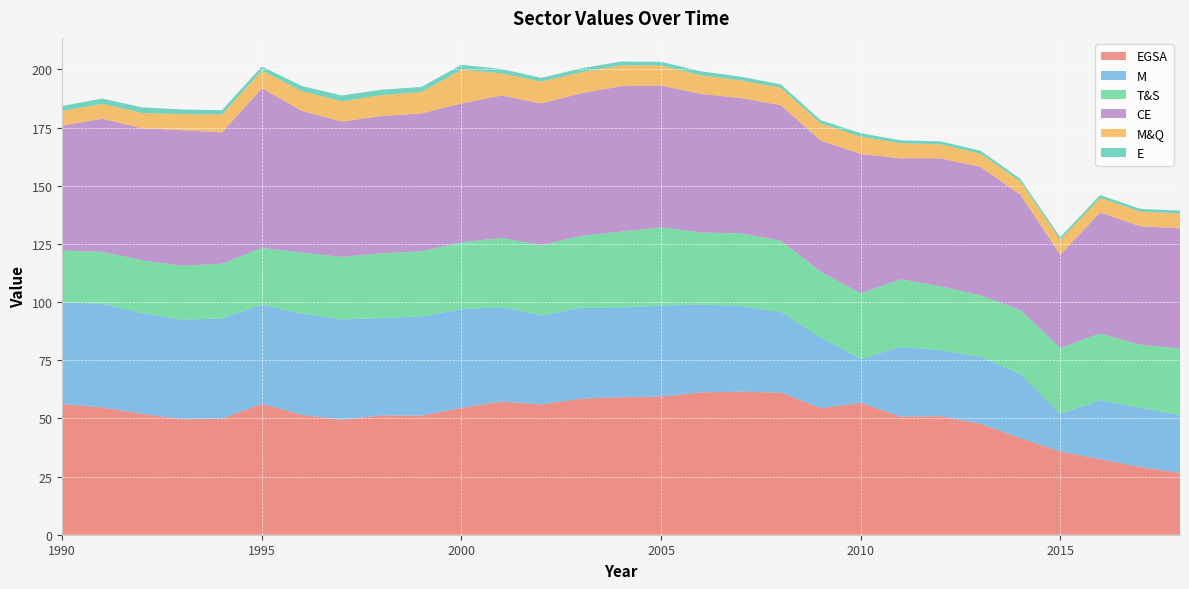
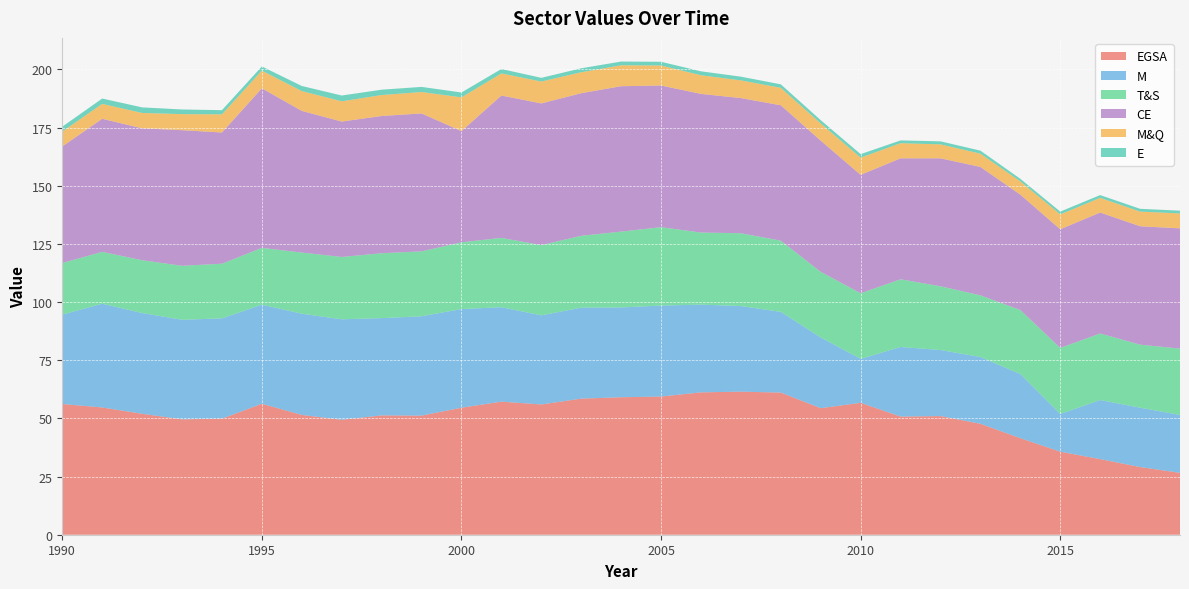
M, 1990: 44 -> 38
CE, 1990: 54 -> 50
CE, 2000: 60 -> 48
CE, 2010: 60 -> 51
CE, 2015: 40 -> 51
